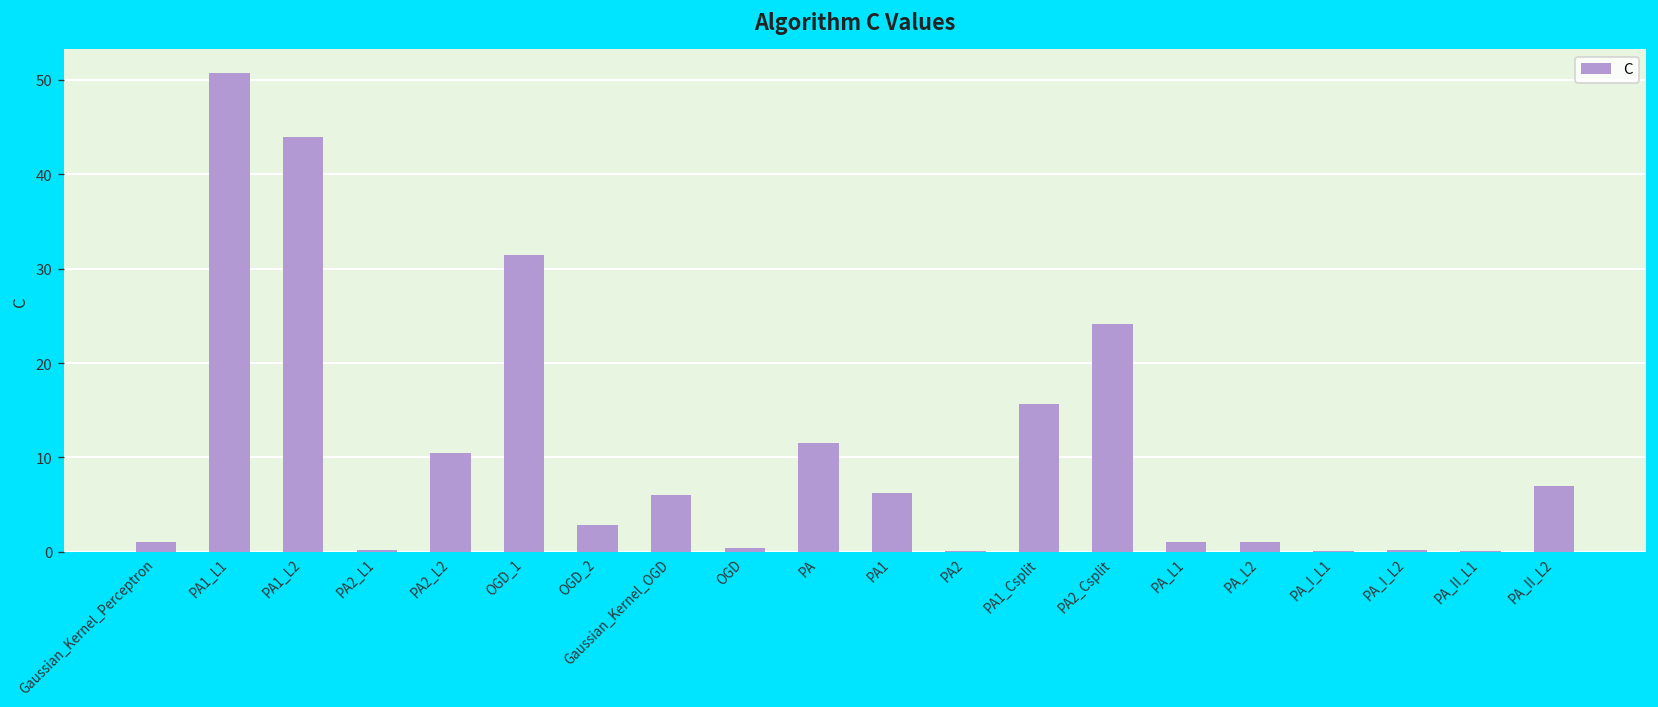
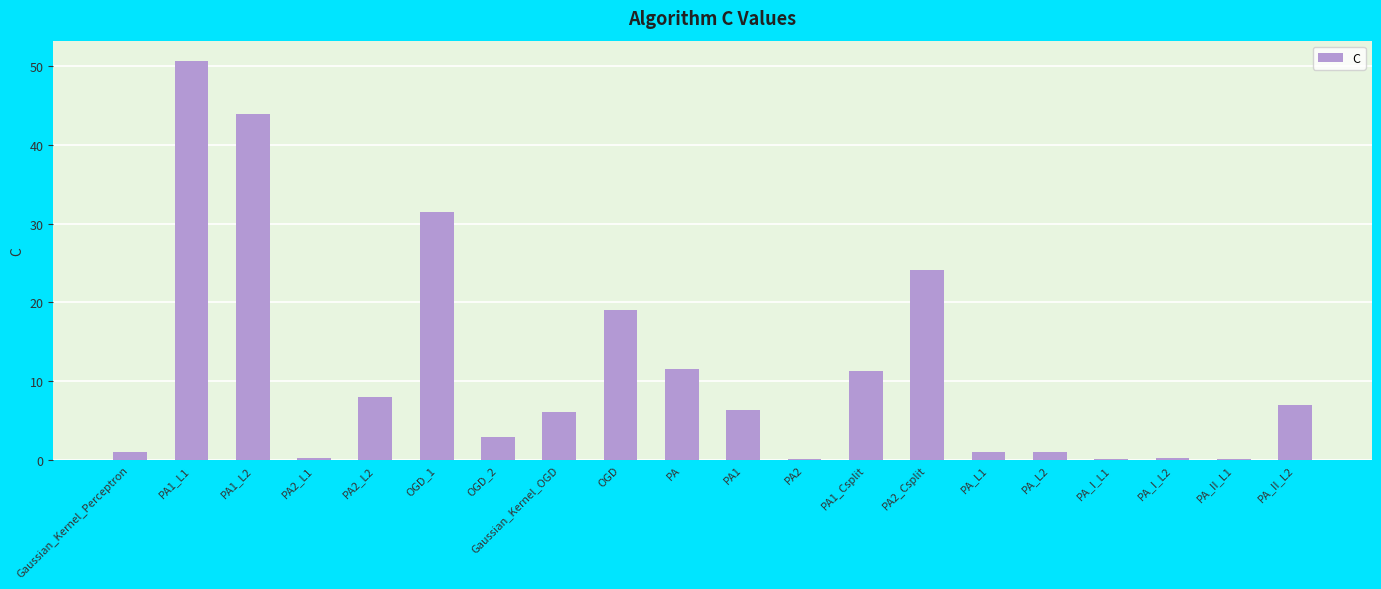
PA2_L2: 10 -> 8
OGD: 0 -> 19
PA1_Csplit: 16 -> 11
